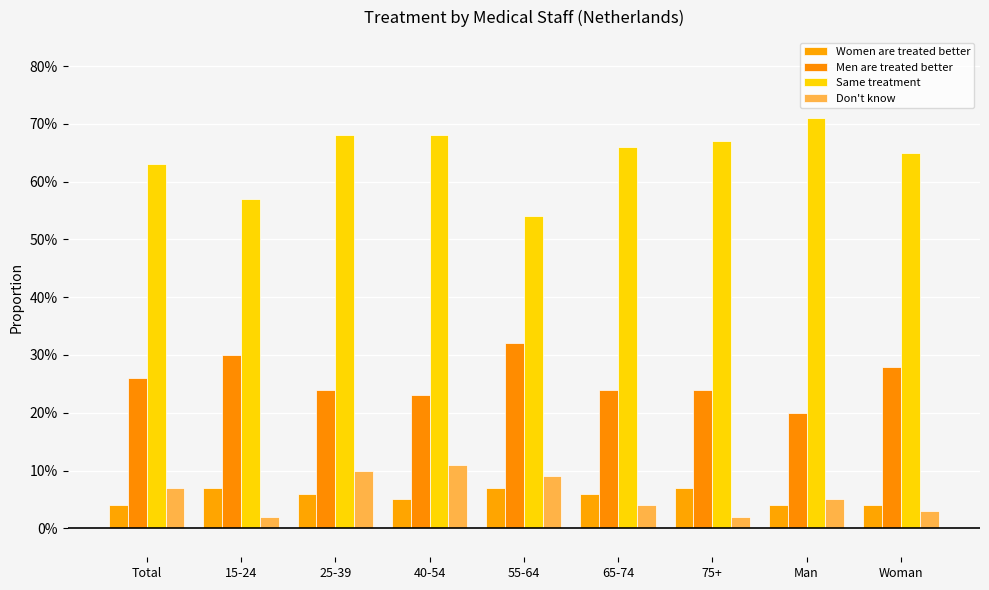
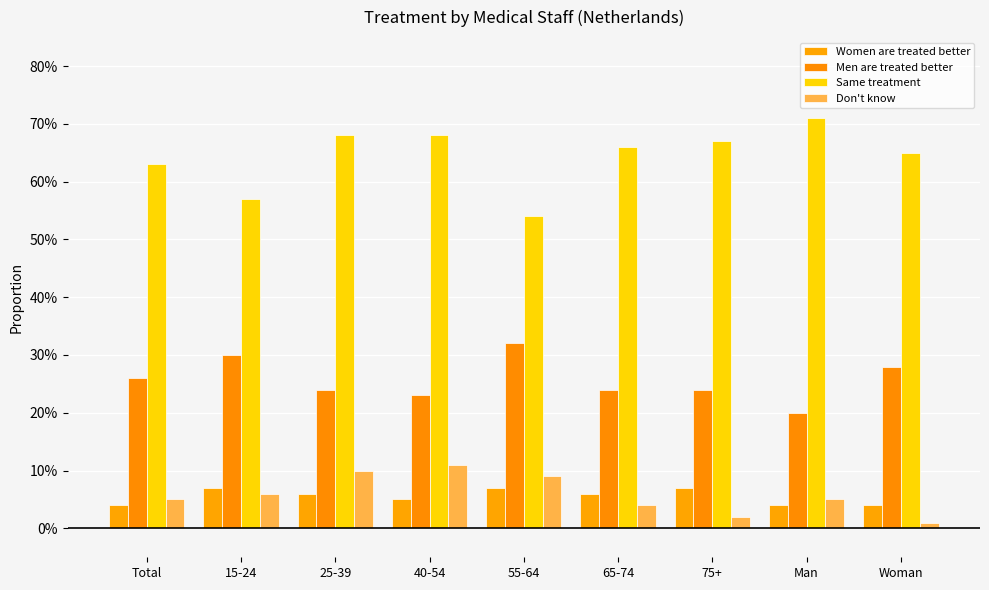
Don't know, Total: 7% -> 5%
Don't know, 15-24: 2% -> 6%
Don't know, Woman: 3% -> 1%
